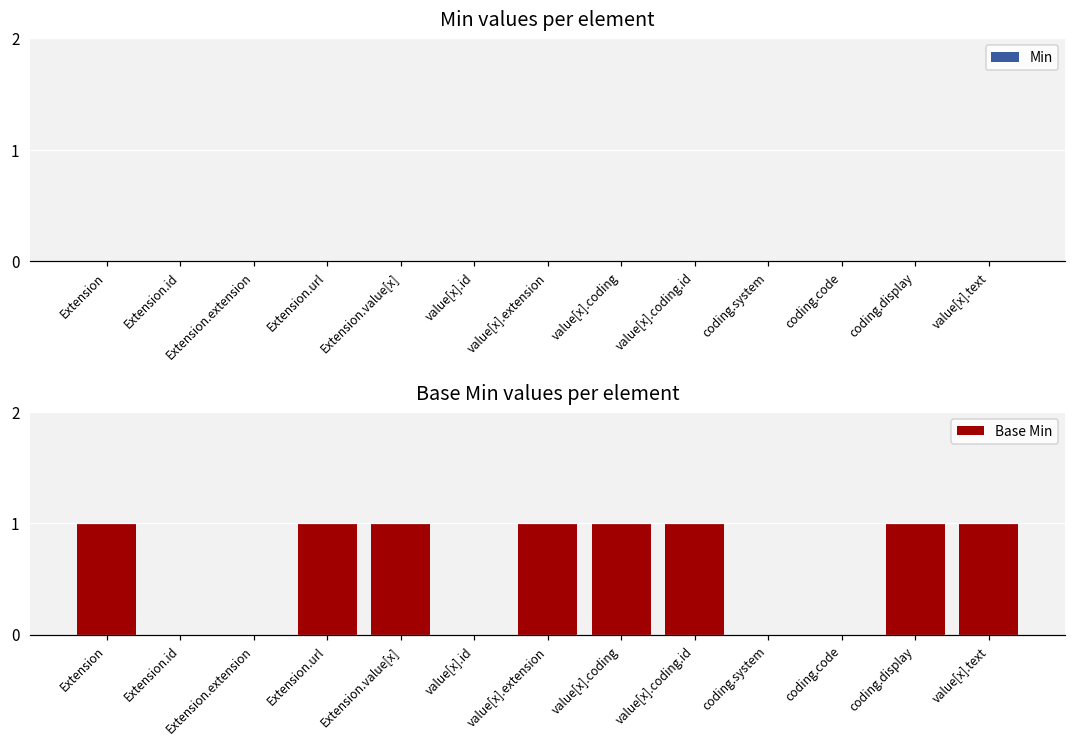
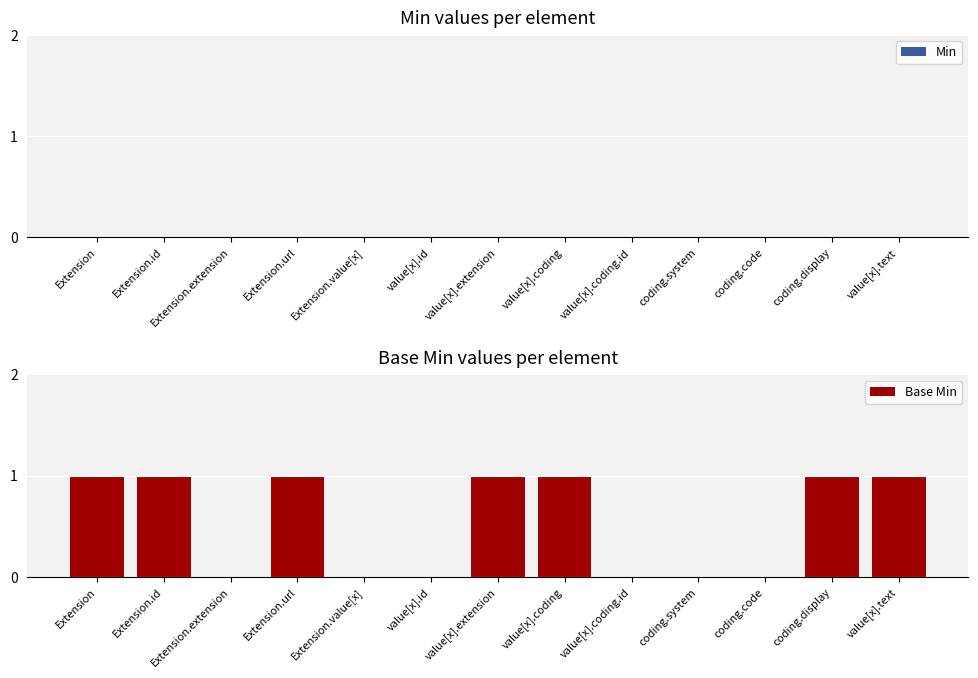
Base Min values per element, Extension.id: 0 -> 1
Base Min values per element, Extension.value[x]: 1 -> 0
Base Min values per element, value[x].coding.id: 1 -> 0
